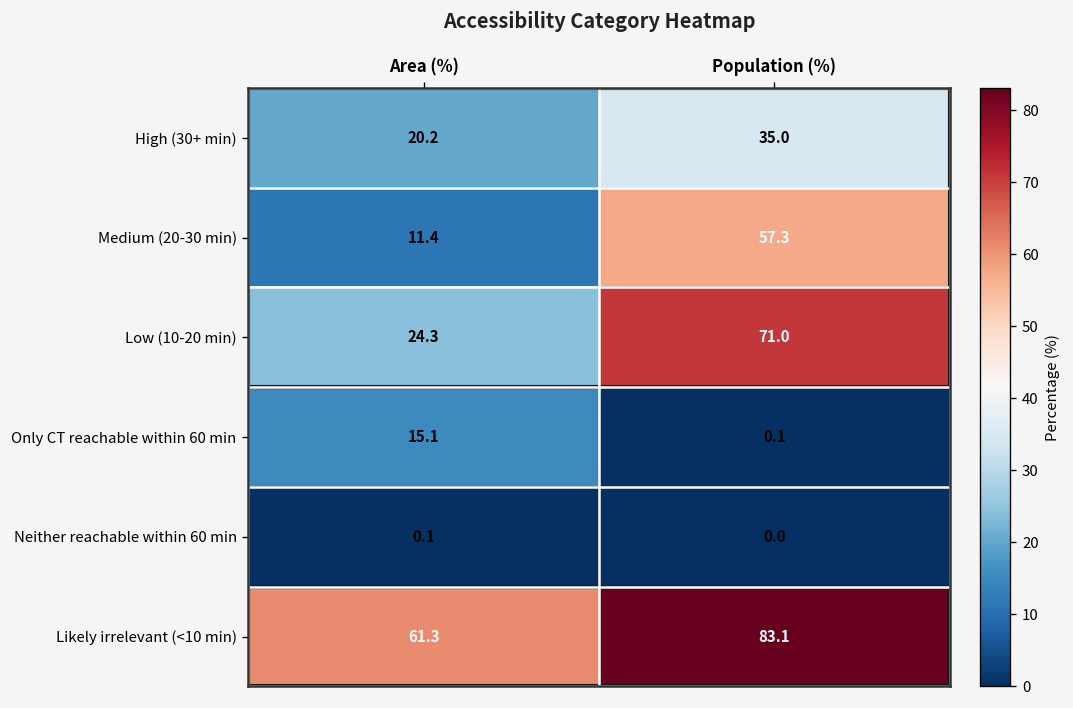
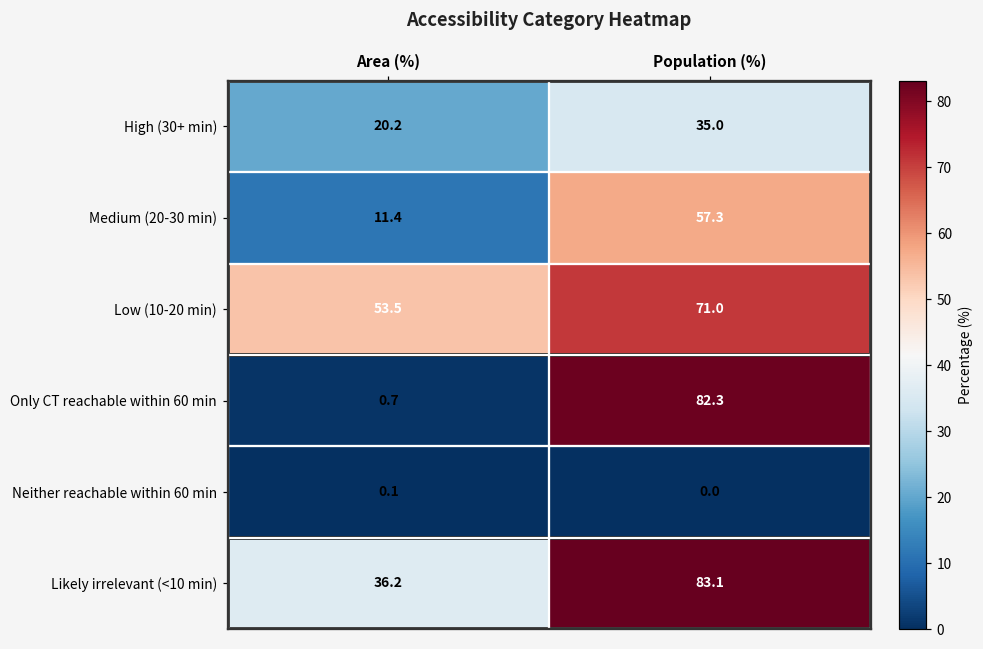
Low (10-20 min), Area (%): 24.3 -> 53.5
Only CT reachable within 60 min, Area (%): 15.1 -> 0.7
Only CT reachable within 60 min, Population (%): 0.1 -> 82.3
Likely irrelevant (<10 min), Area (%): 61.3 -> 36.2
